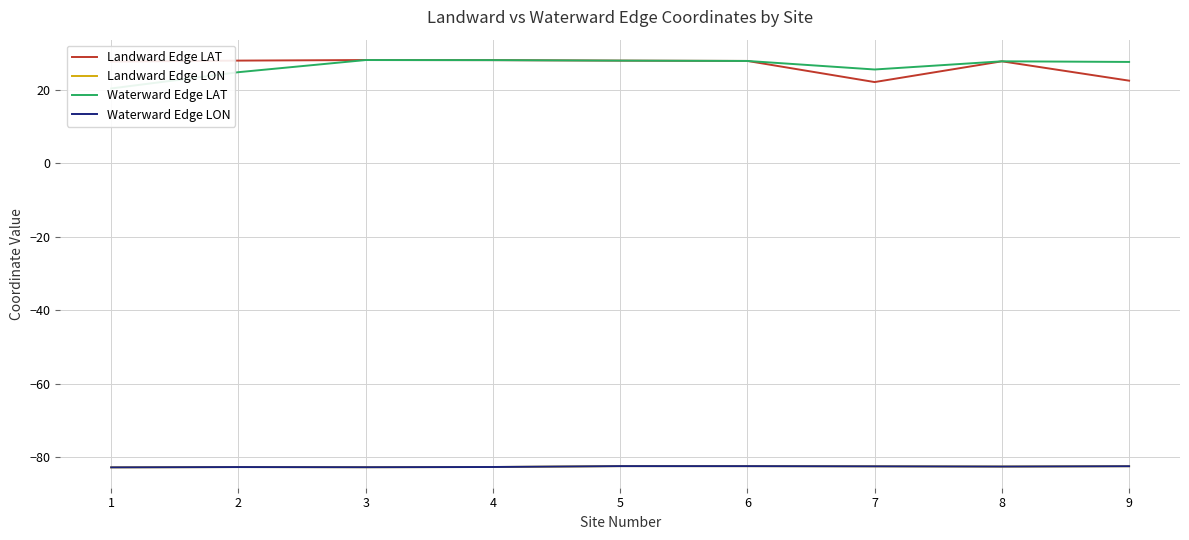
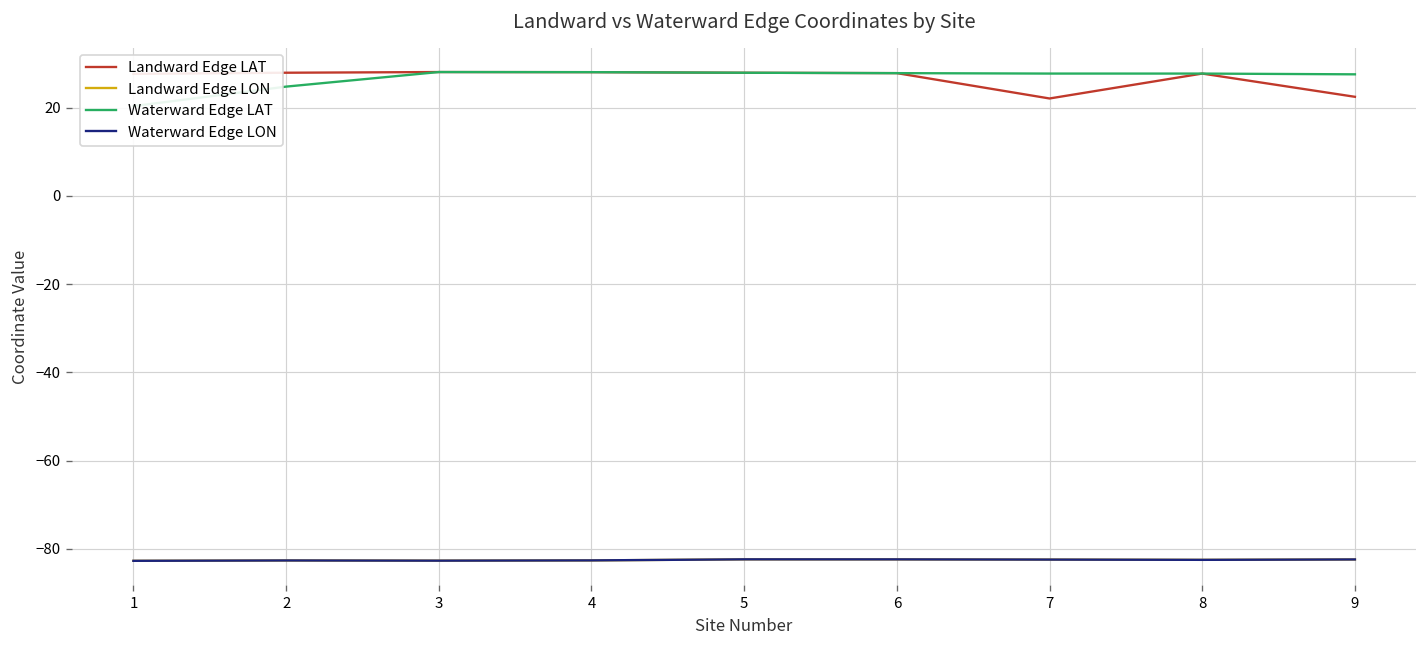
Waterward Edge LAT, 7: 25 -> 28
